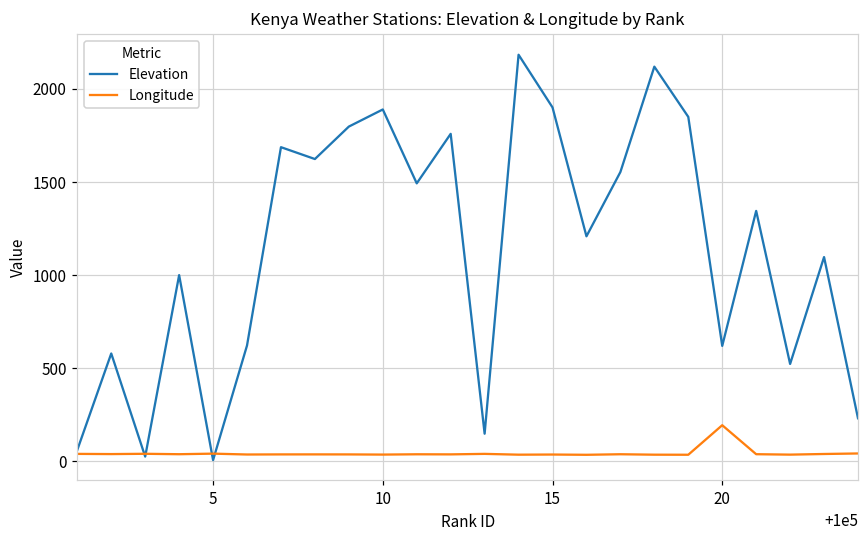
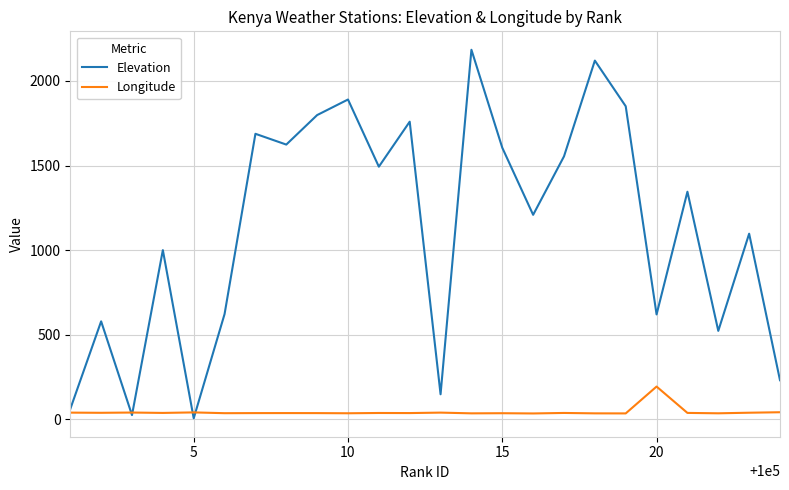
Elevation, 15: 1900 -> 1610
